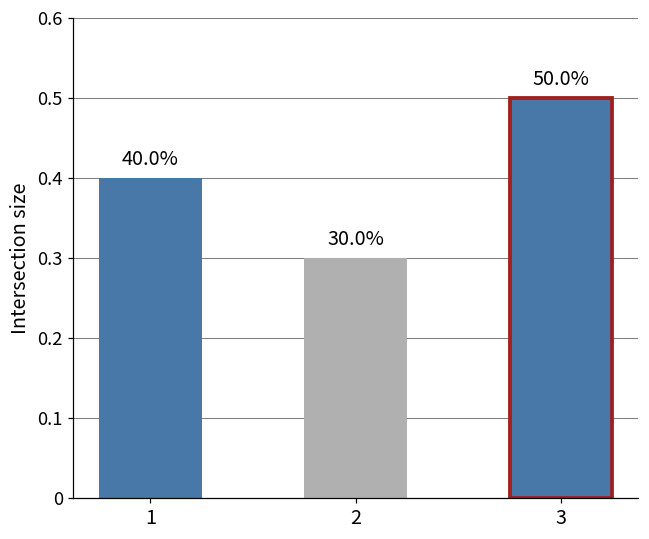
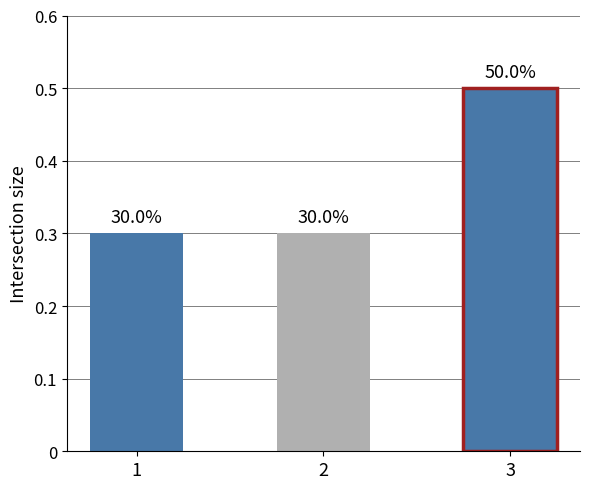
1: 40.0% -> 30.0%
